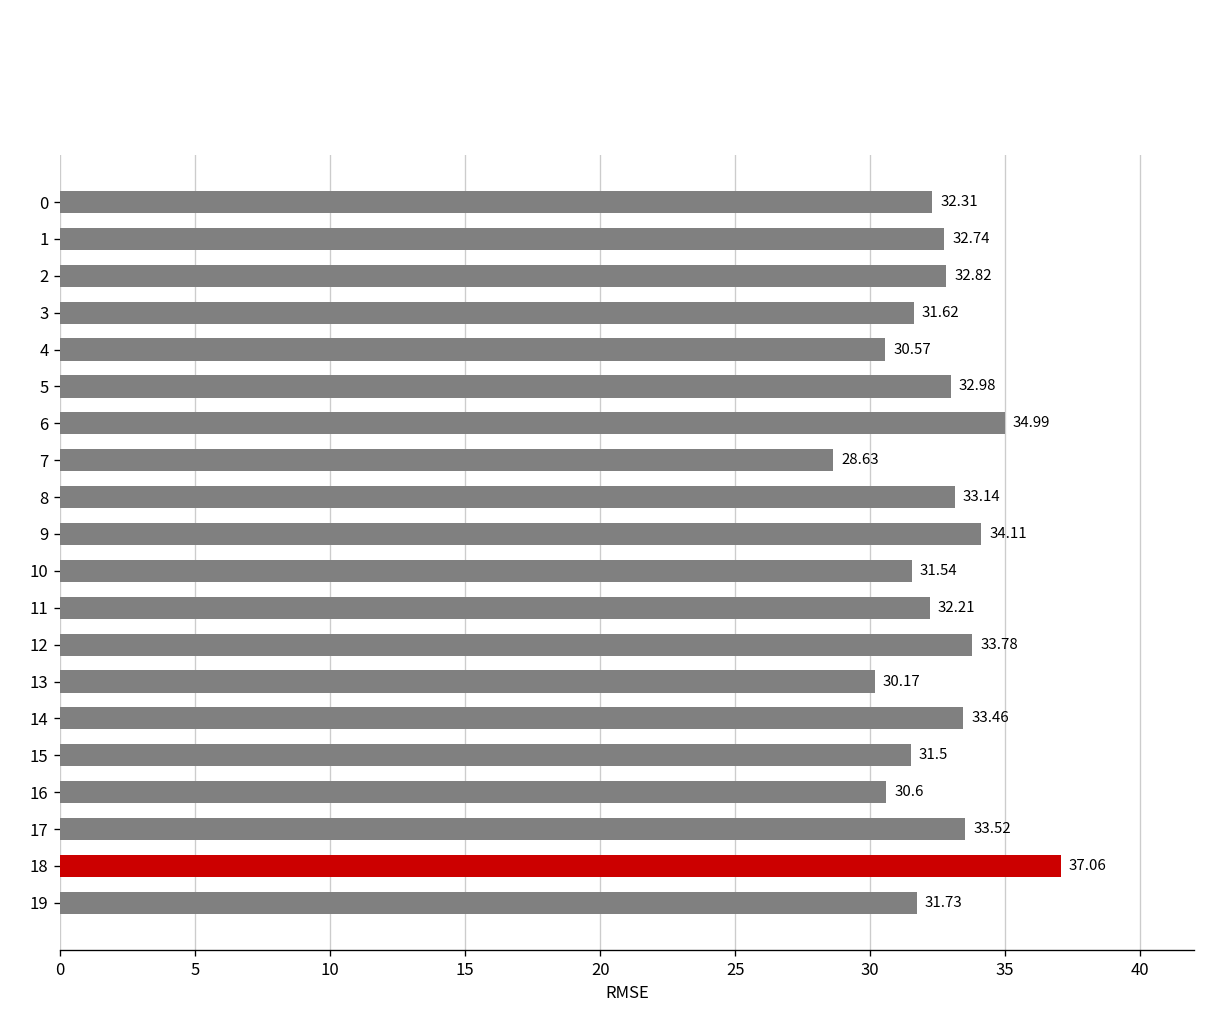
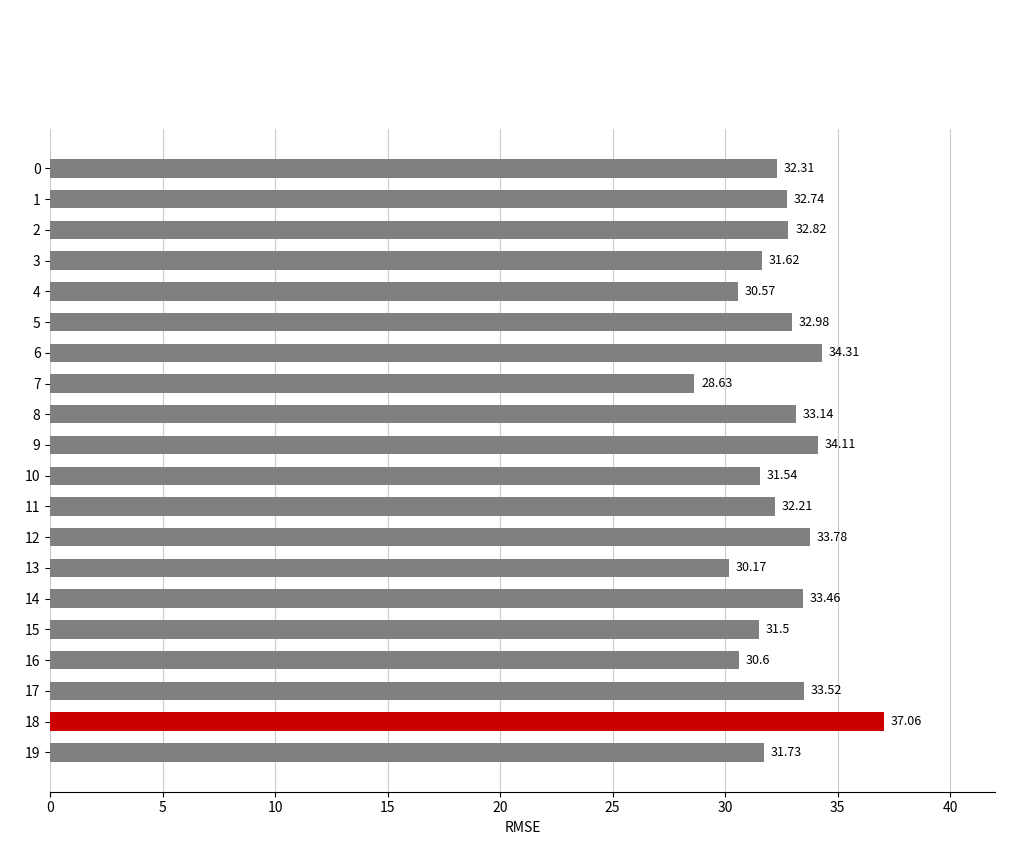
6: 34.99 -> 34.31
